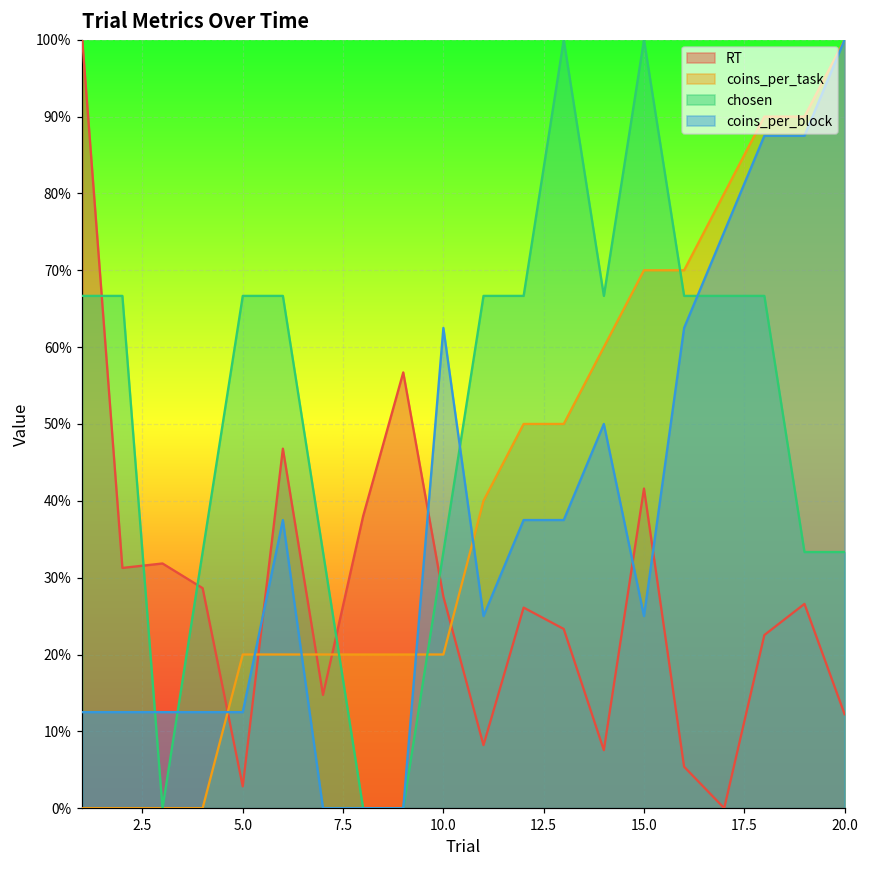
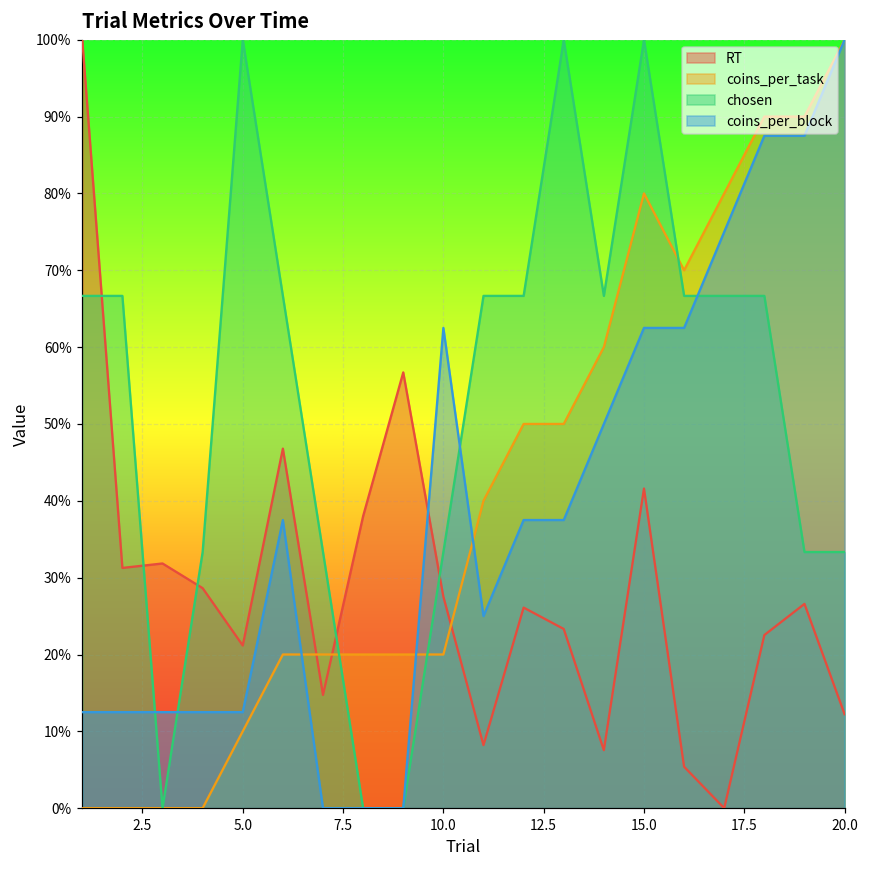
RT, 5.0: 3% -> 21%
coins_per_task, 5.0: 20% -> 10%
chosen, 5.0: 67% -> 100%
coins_per_task, 15.0: 70% -> 80%
coins_per_block, 15.0: 25% -> 63%
